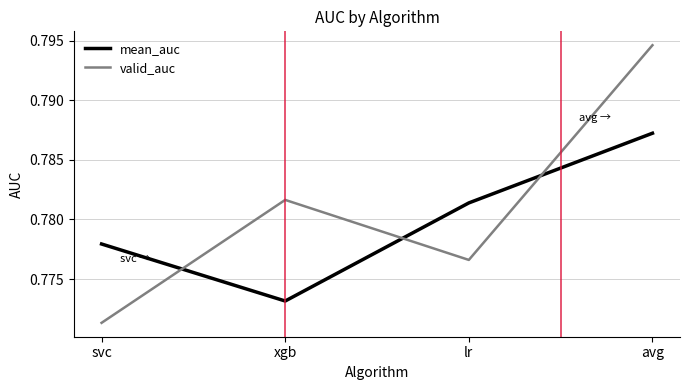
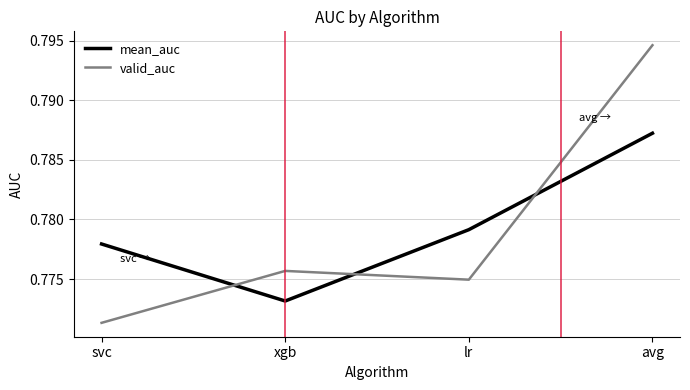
valid_auc, xgb: 0.7816 -> 0.7757
mean_auc, lr: 0.7814 -> 0.7791
valid_auc, lr: 0.7766 -> 0.7749
